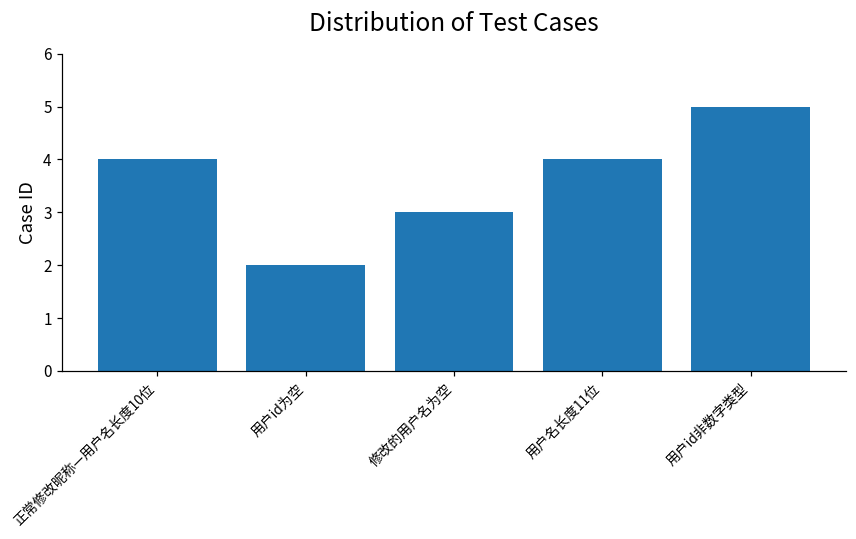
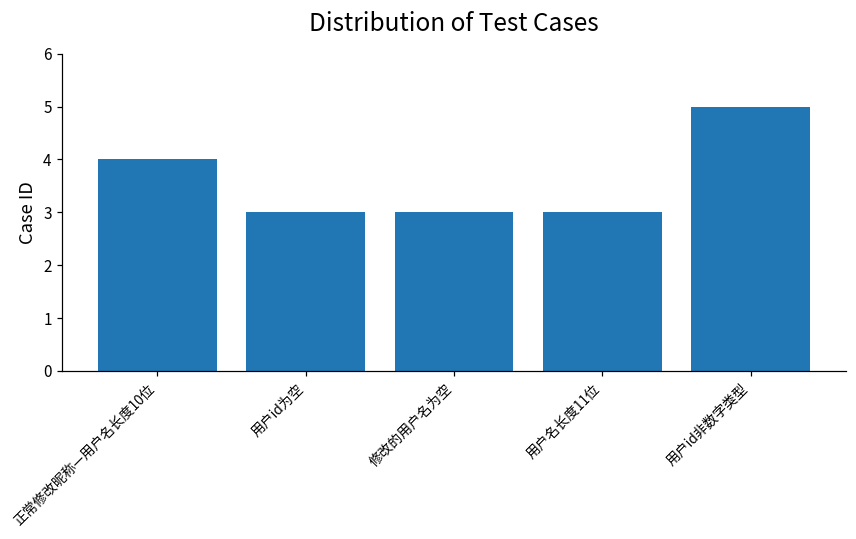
用户id为空: 2 -> 3
用户名长度11位: 4 -> 3
